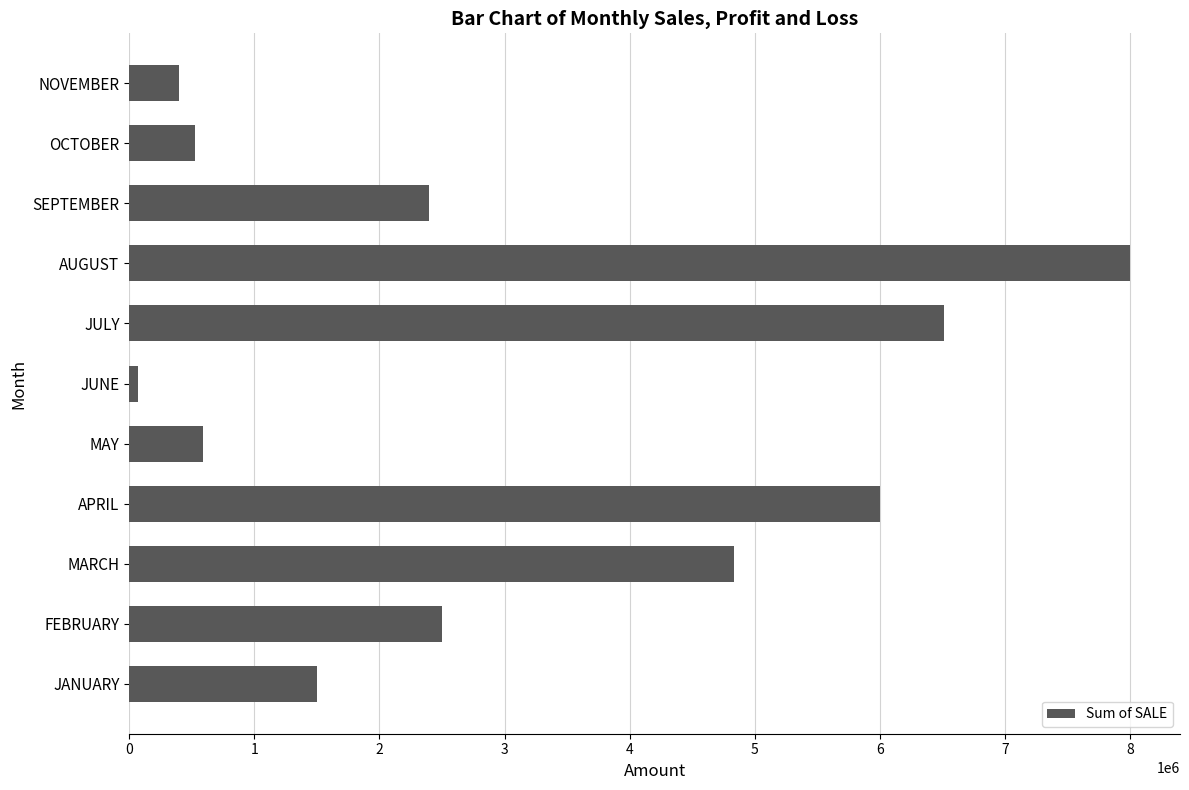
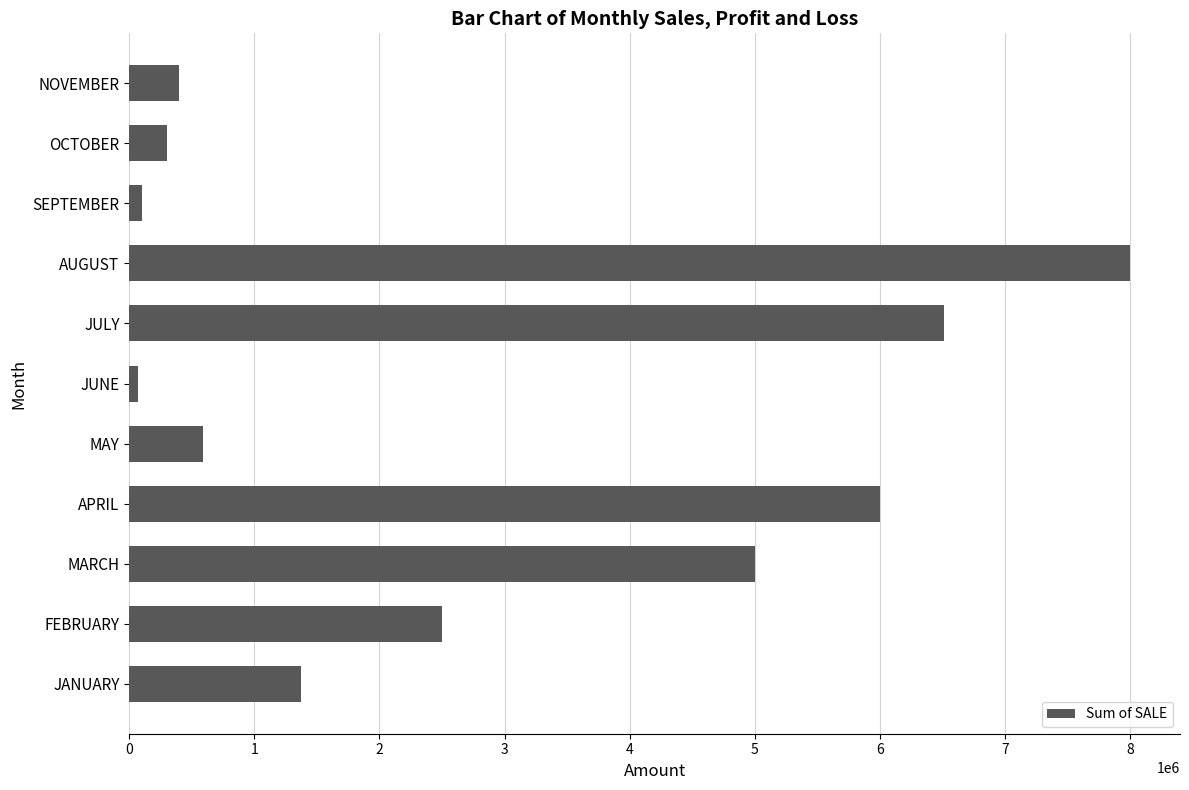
OCTOBER: 530000 -> 300000
SEPTEMBER: 2400000 -> 100000
MARCH: 4840000 -> 5000000
JANUARY: 1500000 -> 1370000
